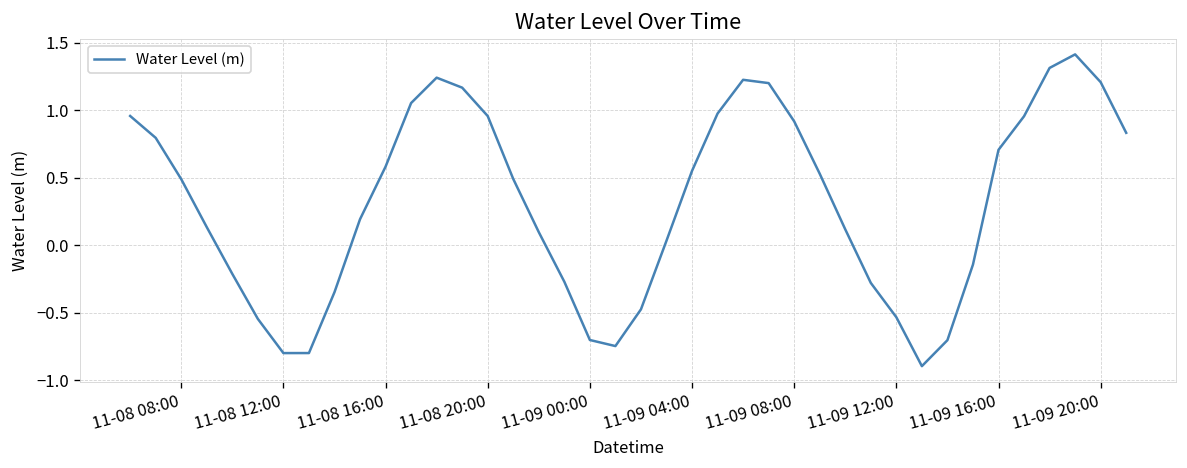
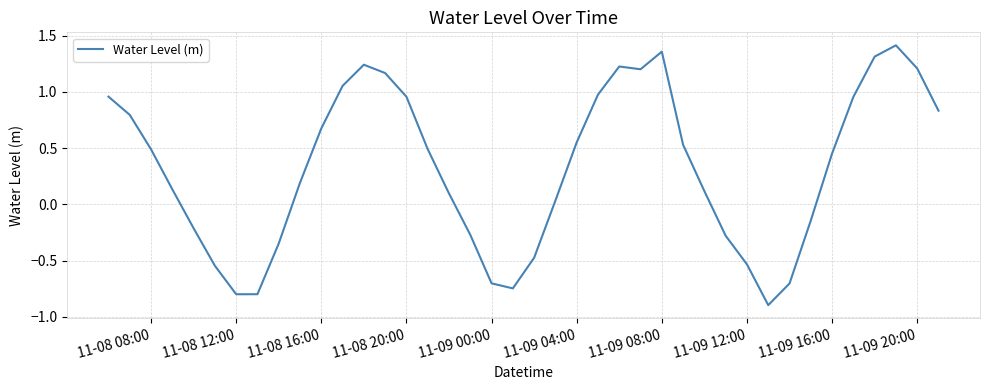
11-08 16:00: 0.58 -> 0.67
11-09 08:00: 0.92 -> 1.36
11-09 16:00: 0.71 -> 0.45
